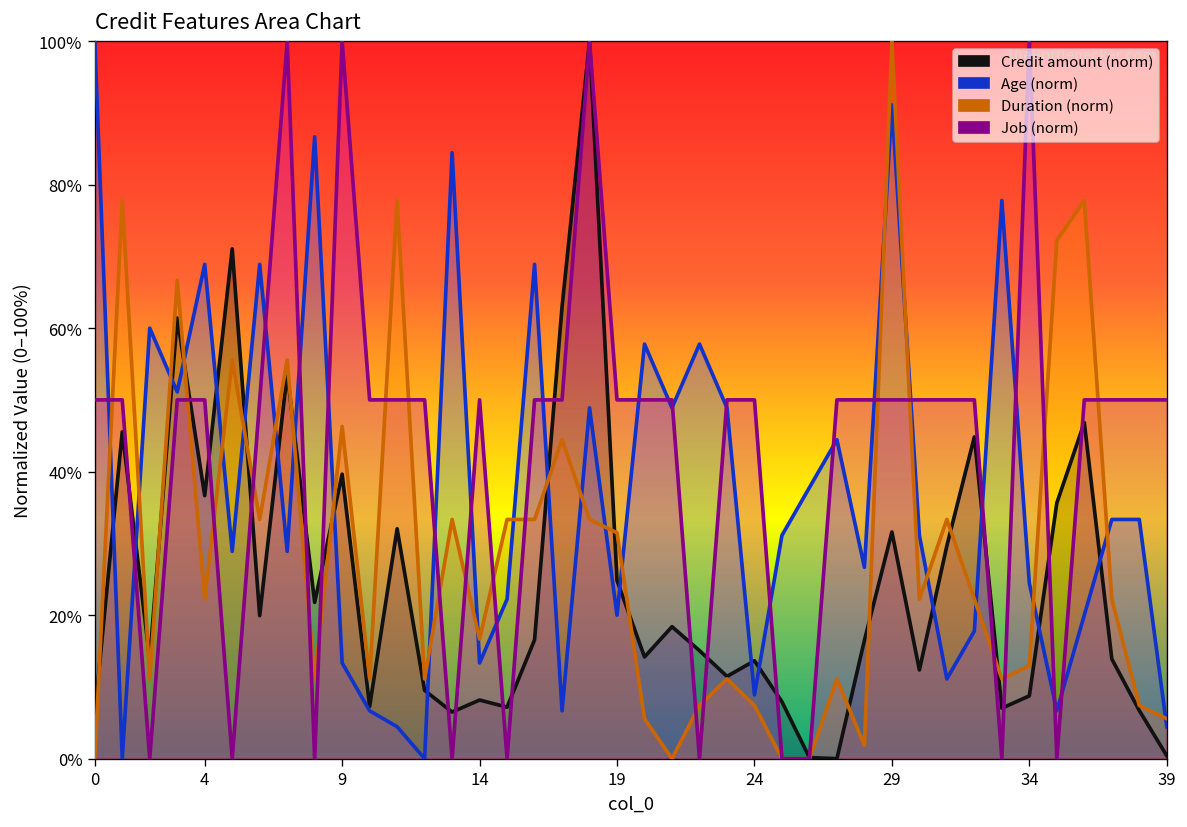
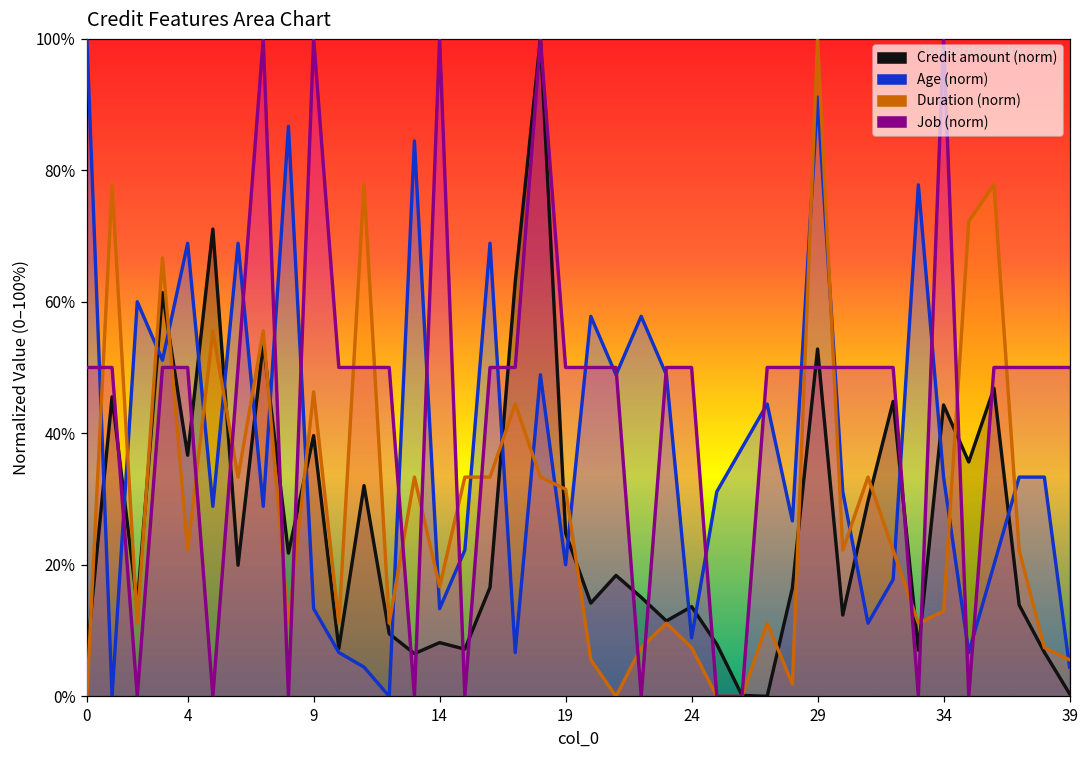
Job (norm), 14: 50% -> 100%
Credit amount (norm), 29: 32% -> 53%
Credit amount (norm), 34: 9% -> 44%
Age (norm), 34: 24% -> 33%
